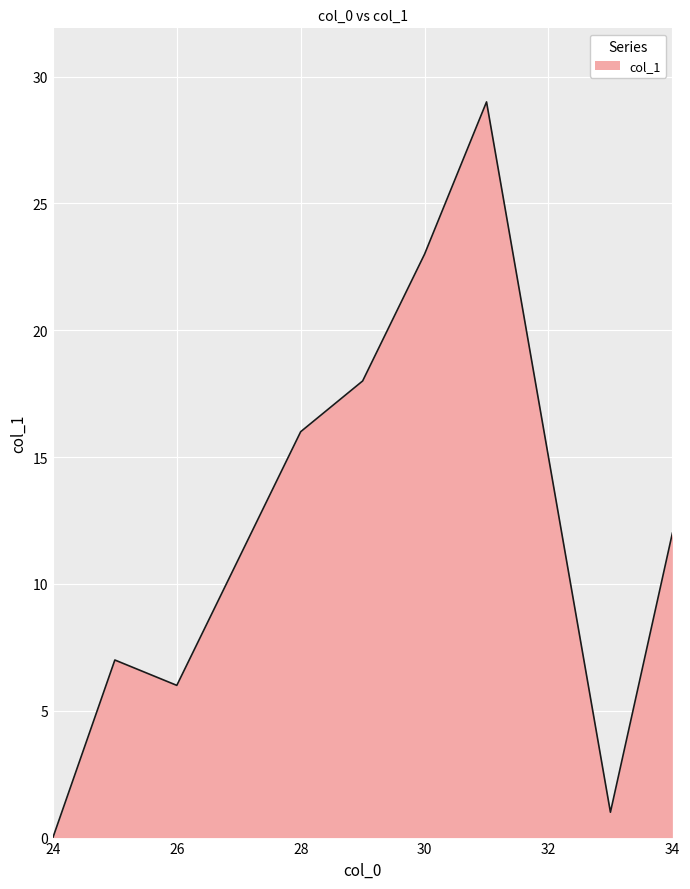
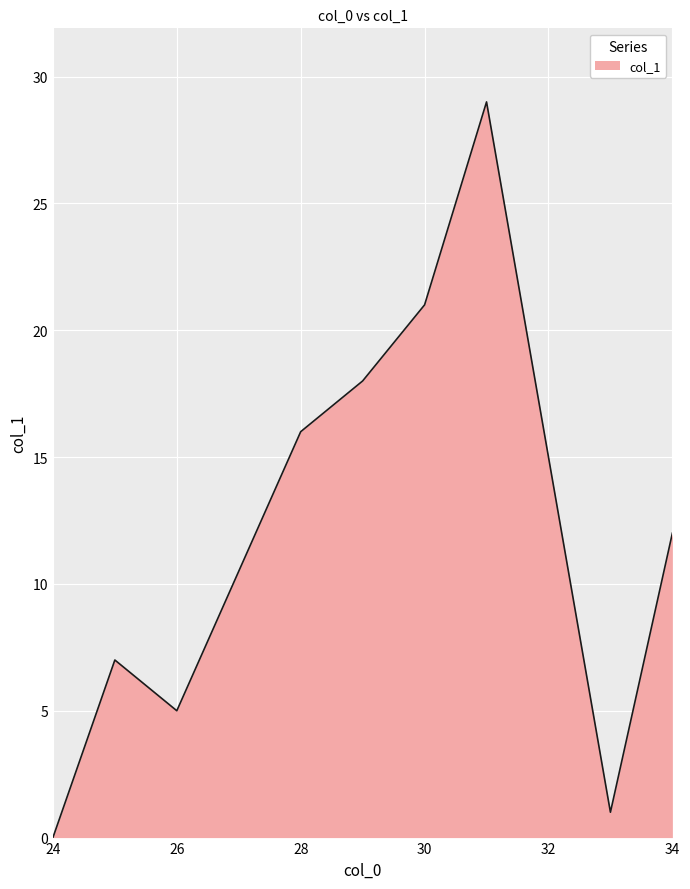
26: 6 -> 5
30: 23 -> 21
